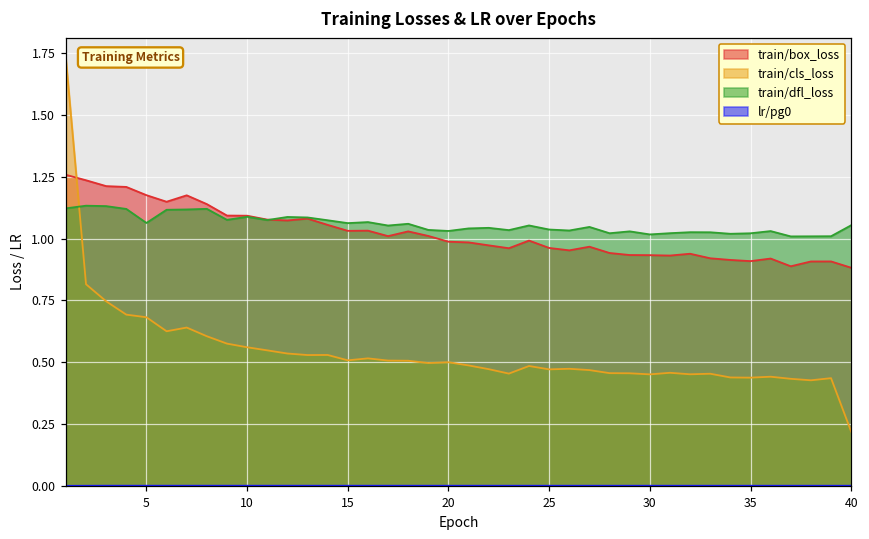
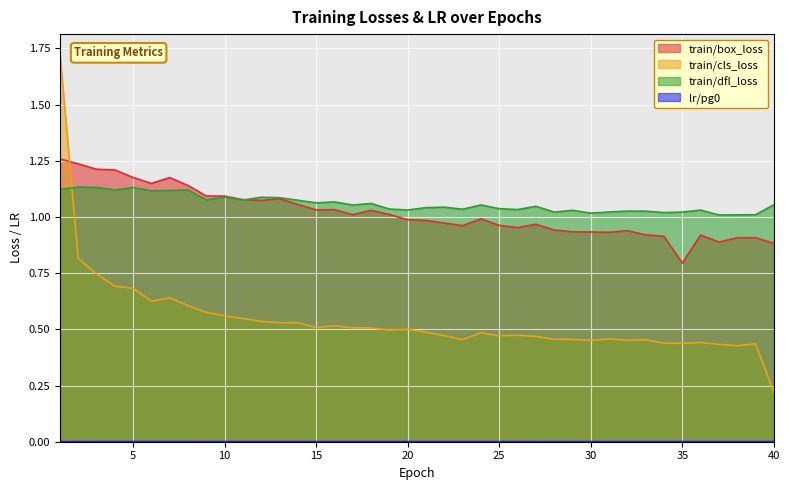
train/dfl_loss, 5: 1.06 -> 1.13
train/box_loss, 35: 0.91 -> 0.79
